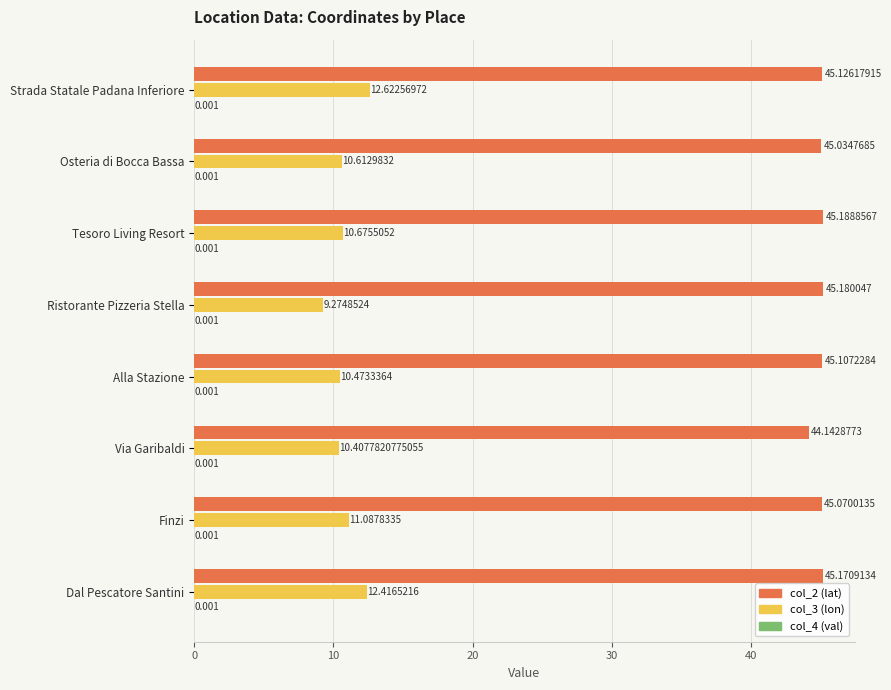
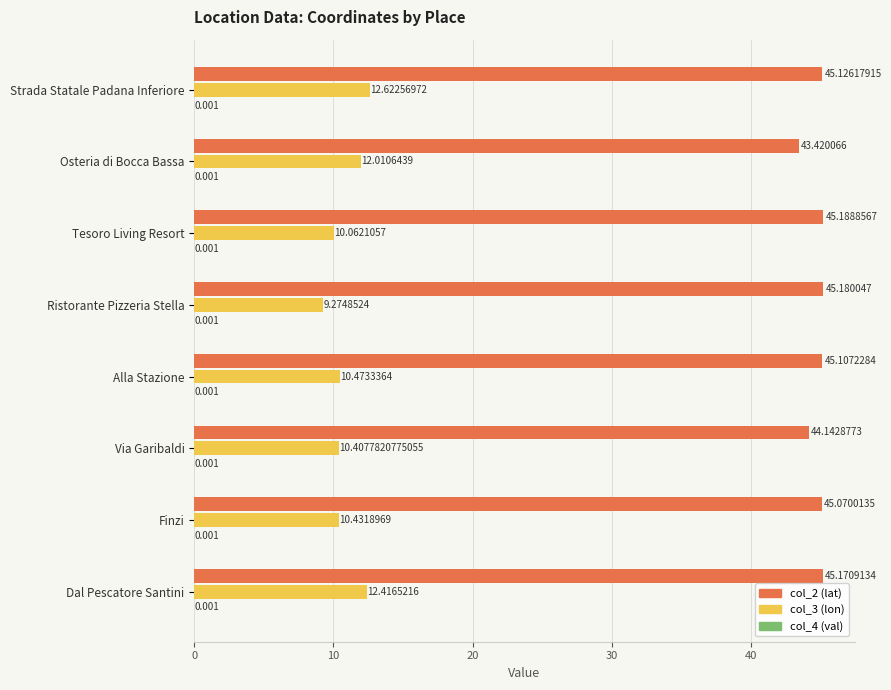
col_2 (lat), Osteria di Bocca Bassa: 45.0347685 -> 43.420066
col_3 (lon), Osteria di Bocca Bassa: 10.6129832 -> 12.0106439
col_3 (lon), Tesoro Living Resort: 10.6755052 -> 10.0621057
col_3 (lon), Finzi: 11.0878335 -> 10.4318969
